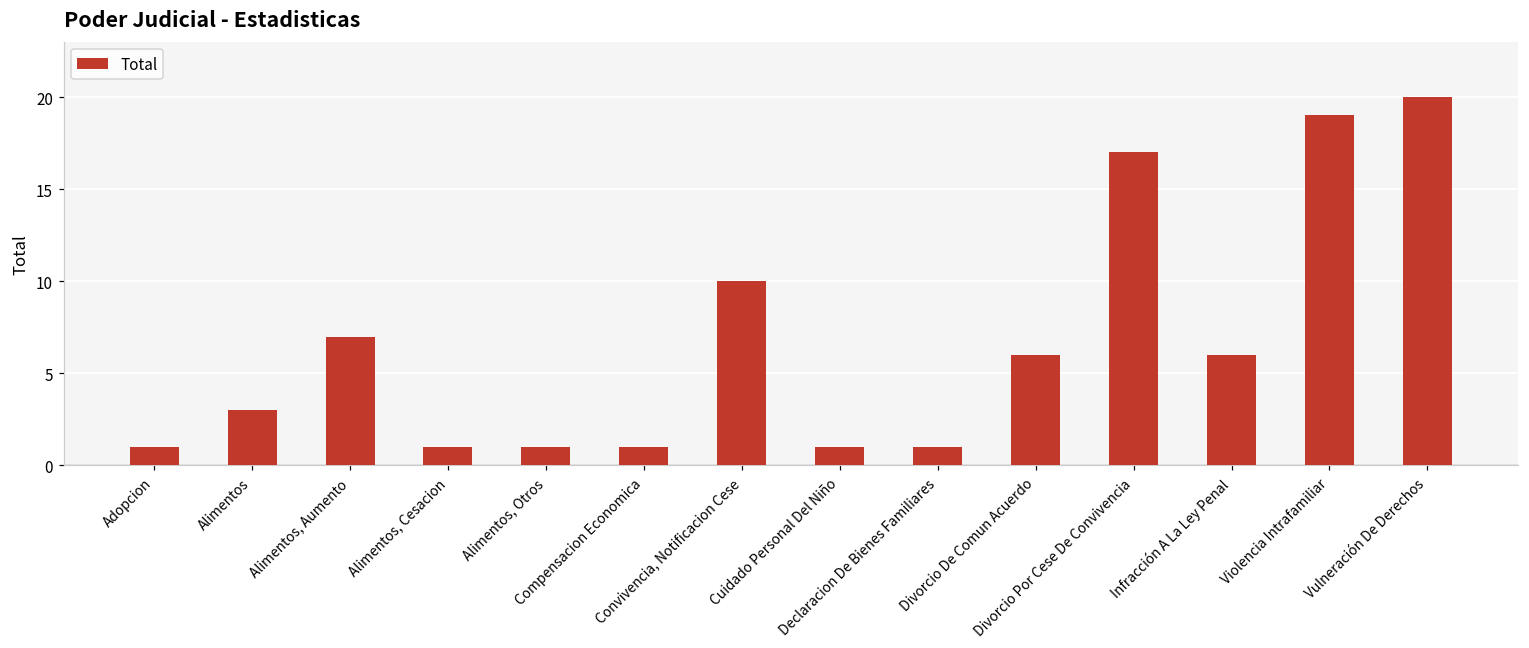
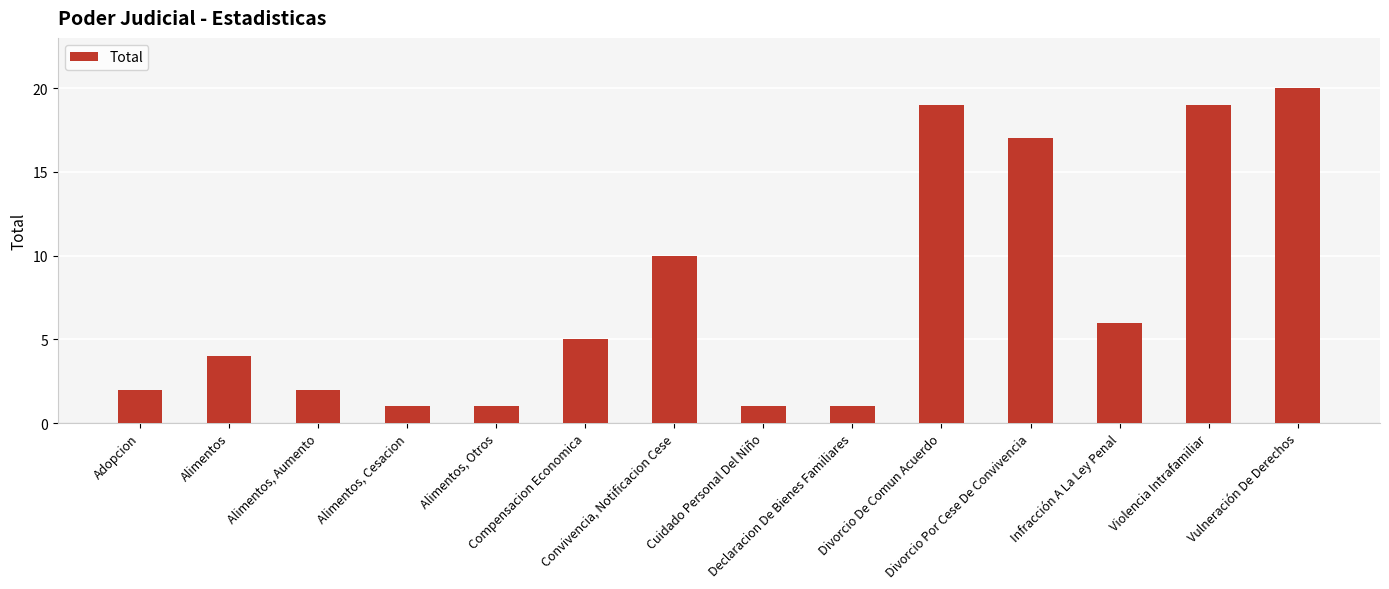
Adopcion: 1 -> 2
Alimentos: 3 -> 4
Alimentos, Aumento: 7 -> 2
Compensacion Economica: 1 -> 5
Divorcio De Comun Acuerdo: 6 -> 19
